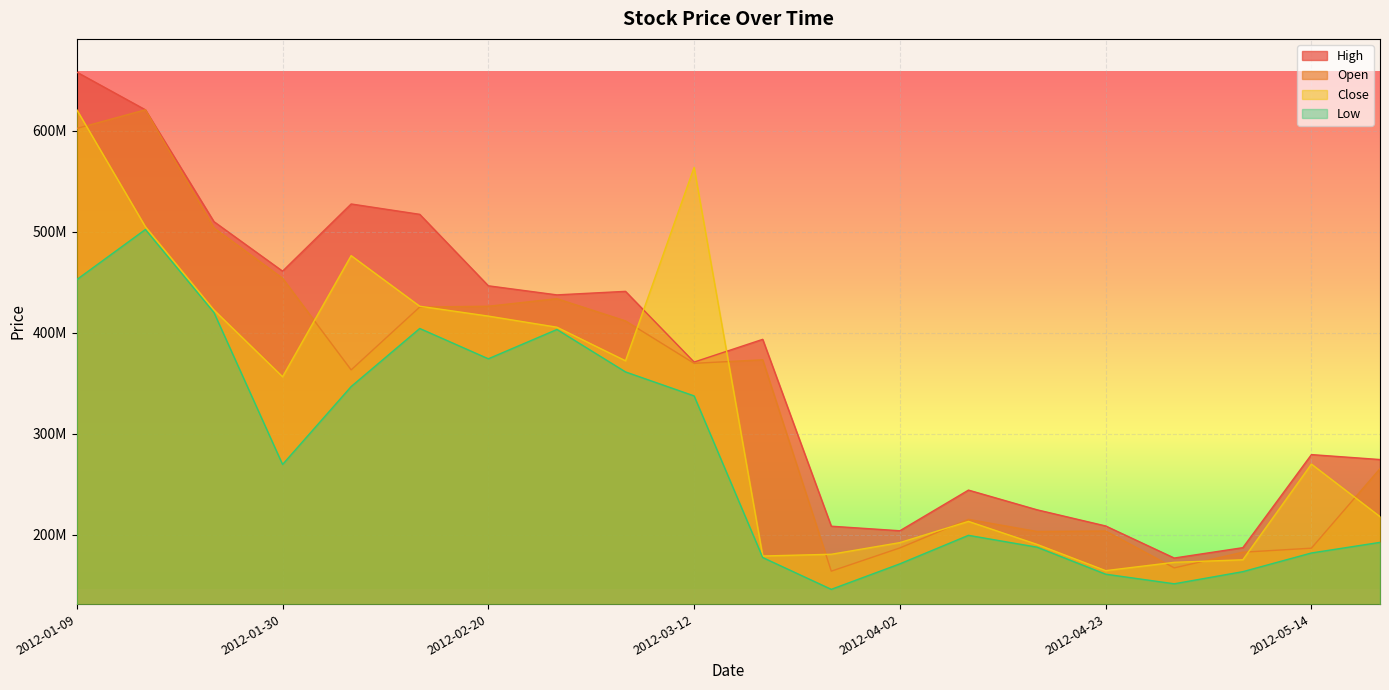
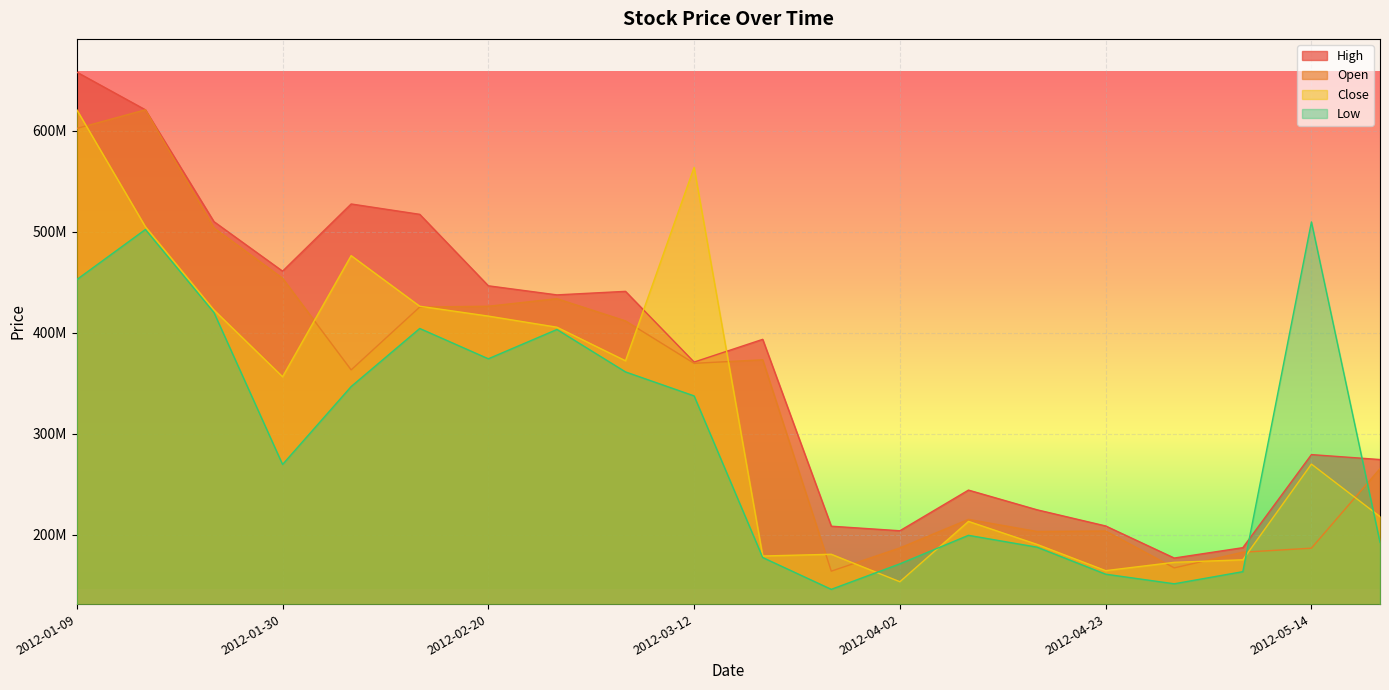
Close, 2012-04-02: 192000000 -> 154000000
Low, 2012-05-14: 182000000 -> 510000000
